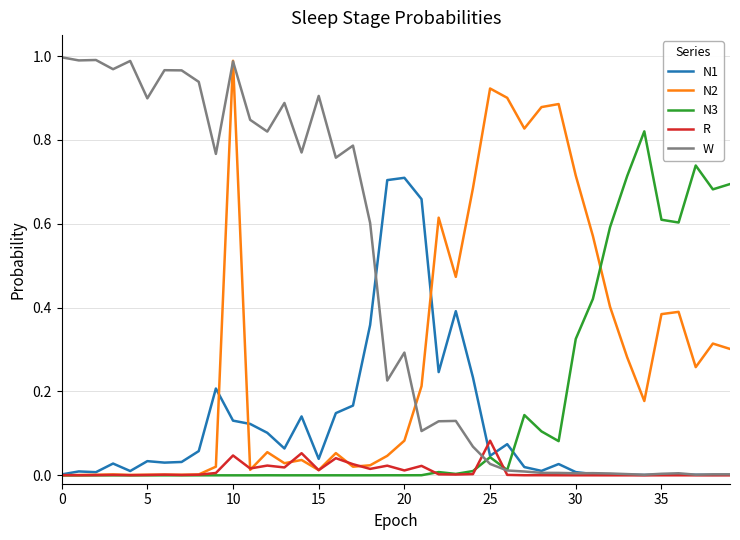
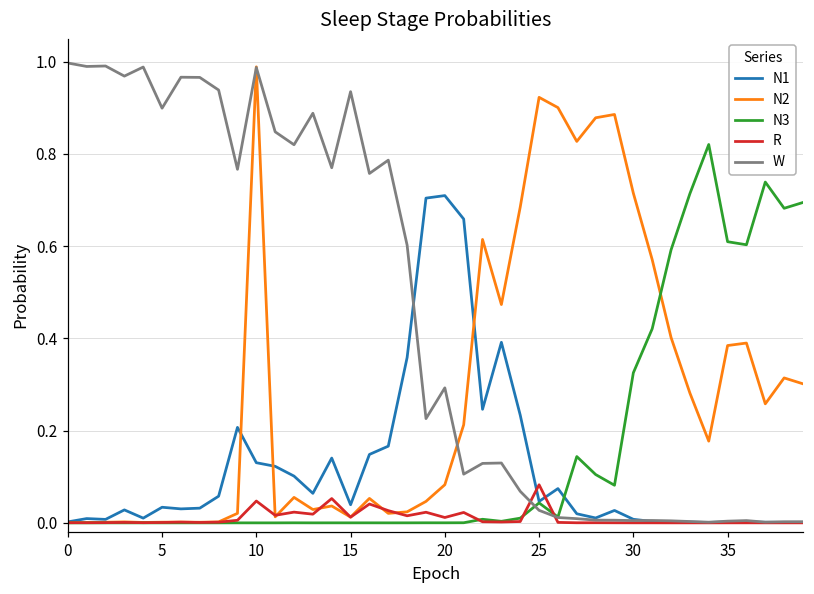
W, 15: 0.91 -> 0.93
